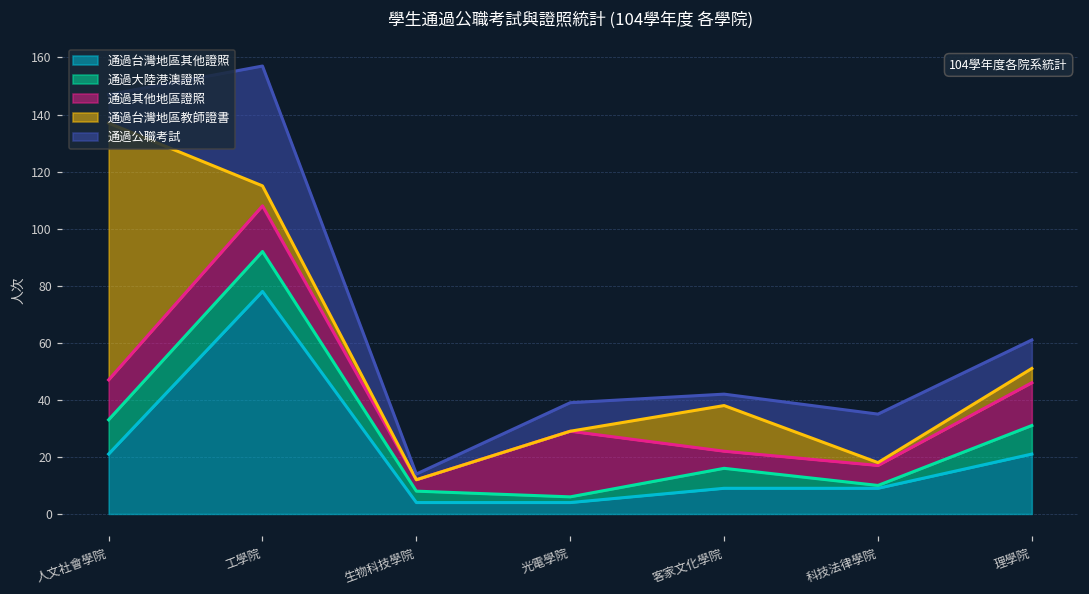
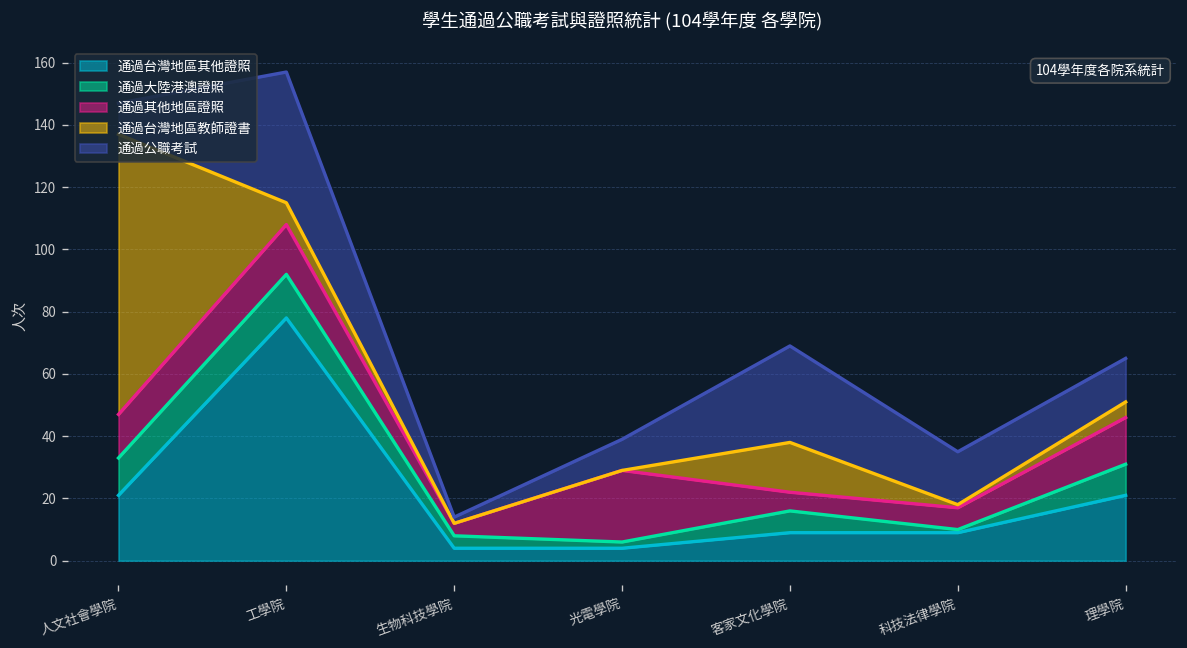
通過公職考試, 客家文化學院: 4 -> 31
通過公職考試, 理學院: 10 -> 14
